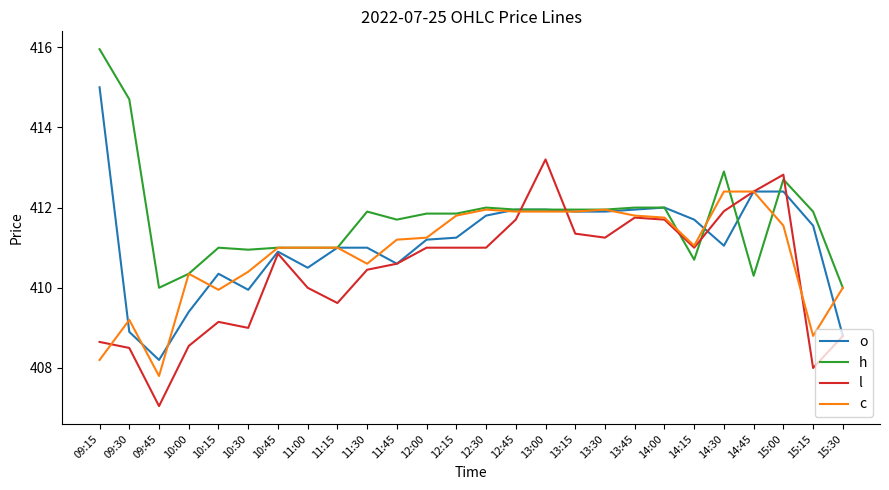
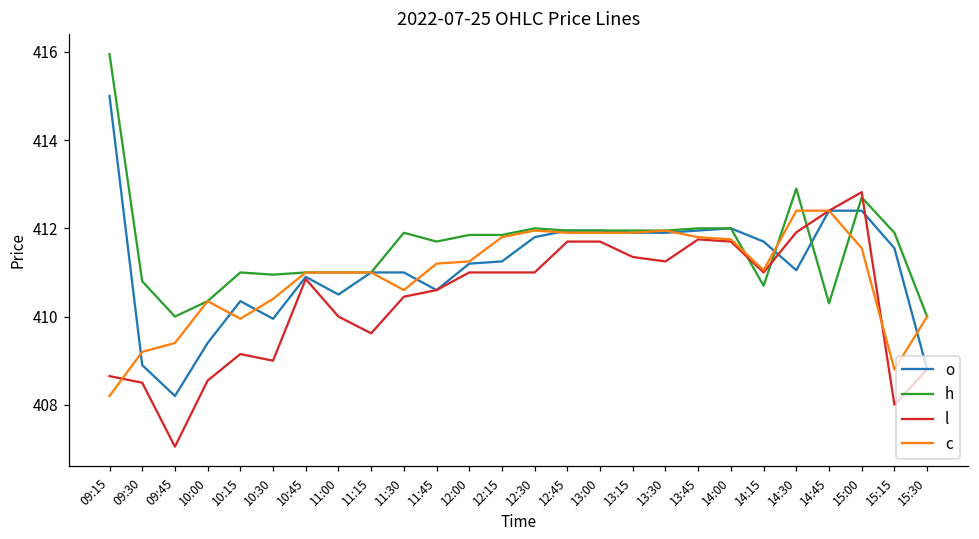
h, 09:30: 414.7 -> 410.8
c, 09:45: 407.8 -> 409.4
l, 13:00: 413.2 -> 411.7
